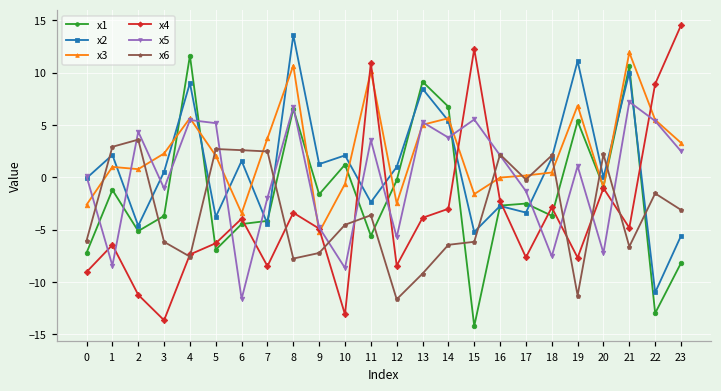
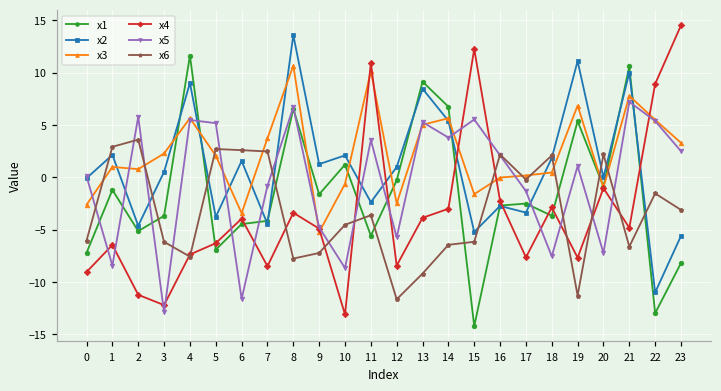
x5, 2: 4 -> 6
x4, 3: -14 -> -12
x5, 3: -1 -> -13
x5, 7: -2 -> -1
x3, 21: 12 -> 8
